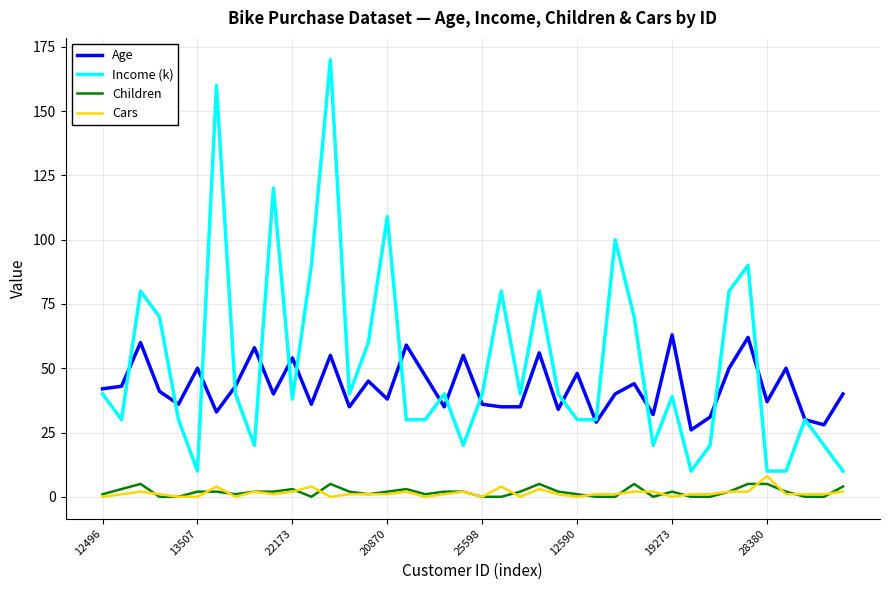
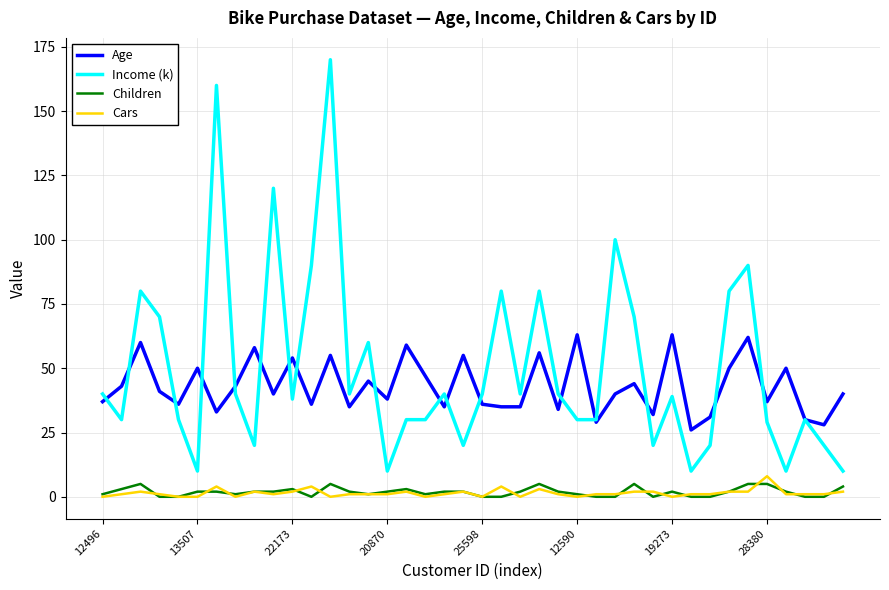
Age, 12496: 42 -> 37
Income (k), 20870: 109 -> 10
Age, 12590: 48 -> 63
Income (k), 28380: 10 -> 29
